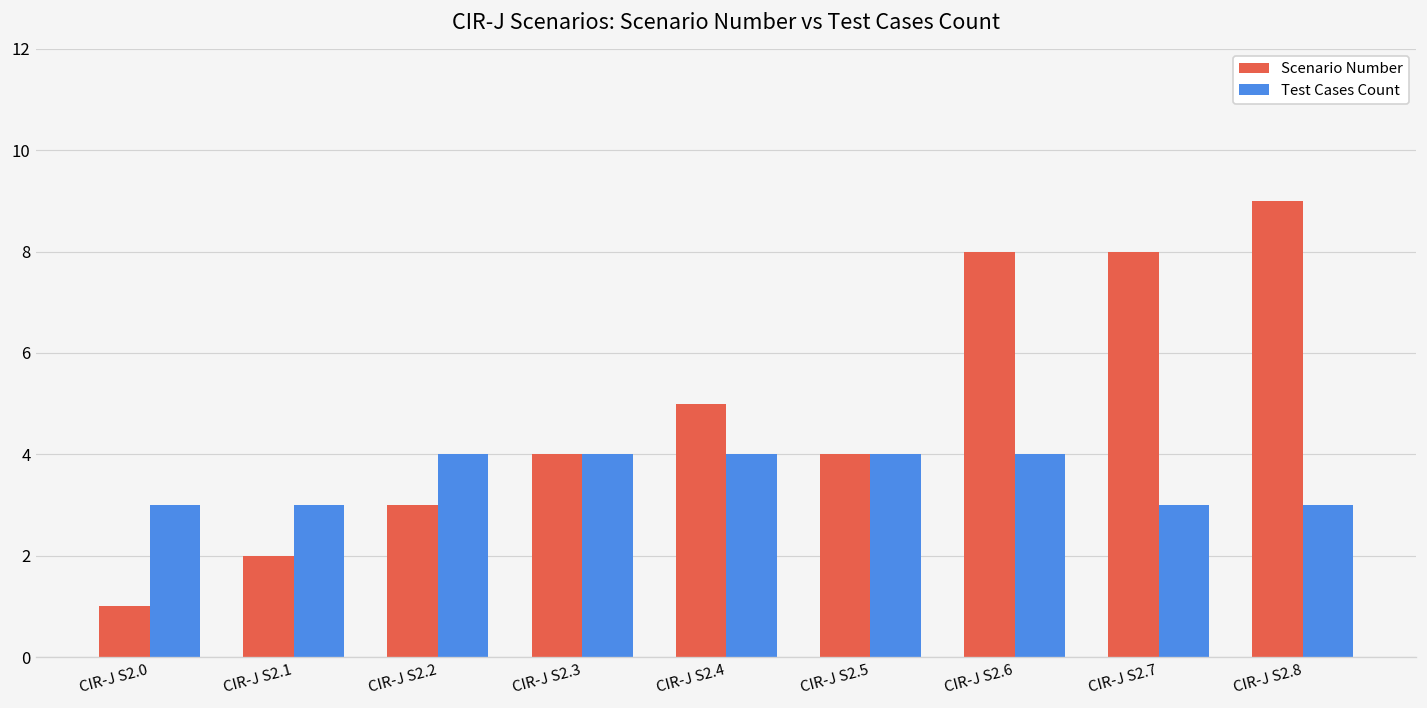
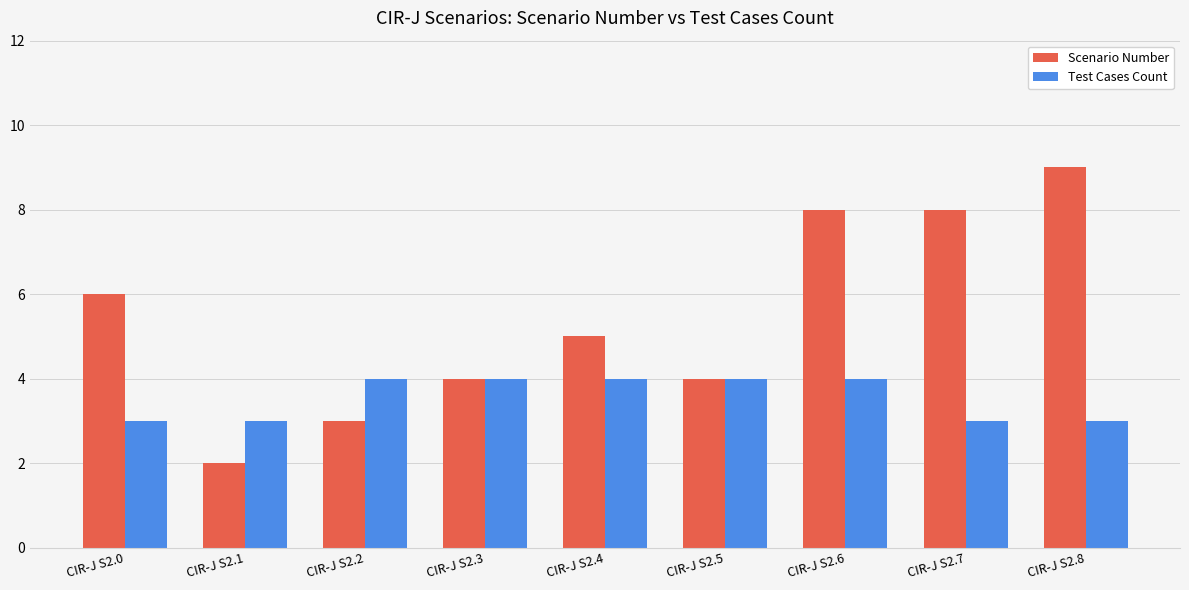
Scenario Number, CIR-J S2.0: 1 -> 6
